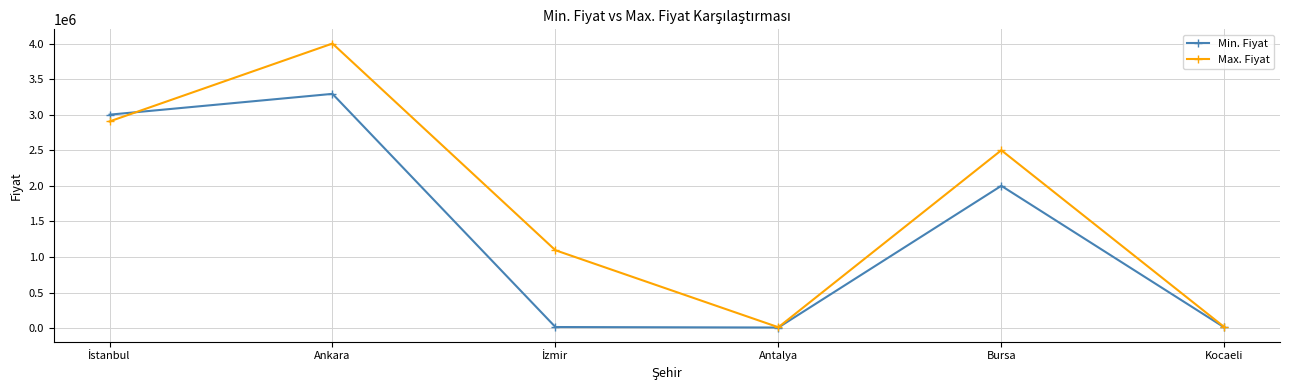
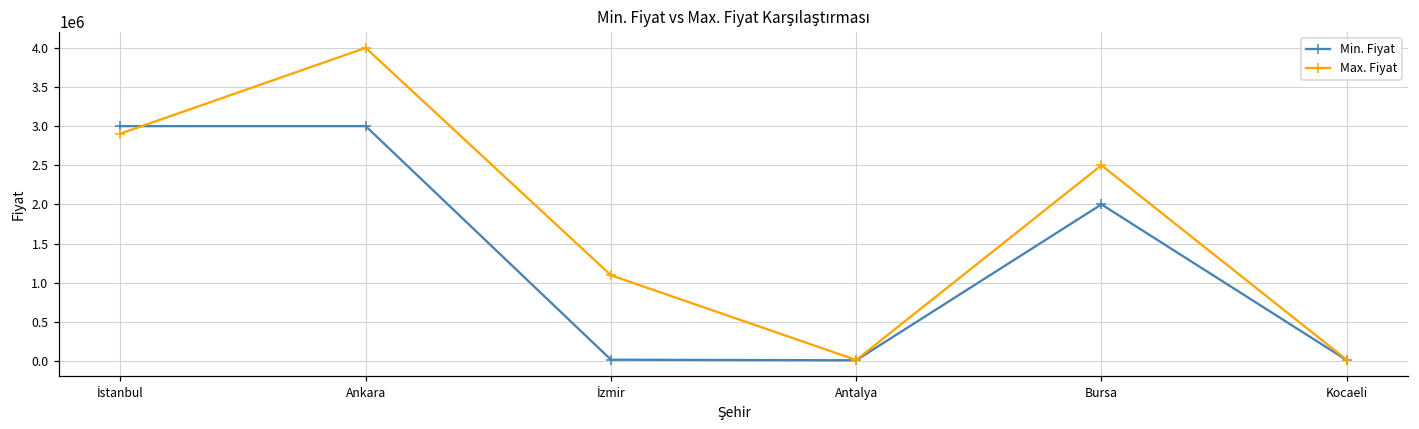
Min. Fiyat, Ankara: 3300000 -> 3000000
